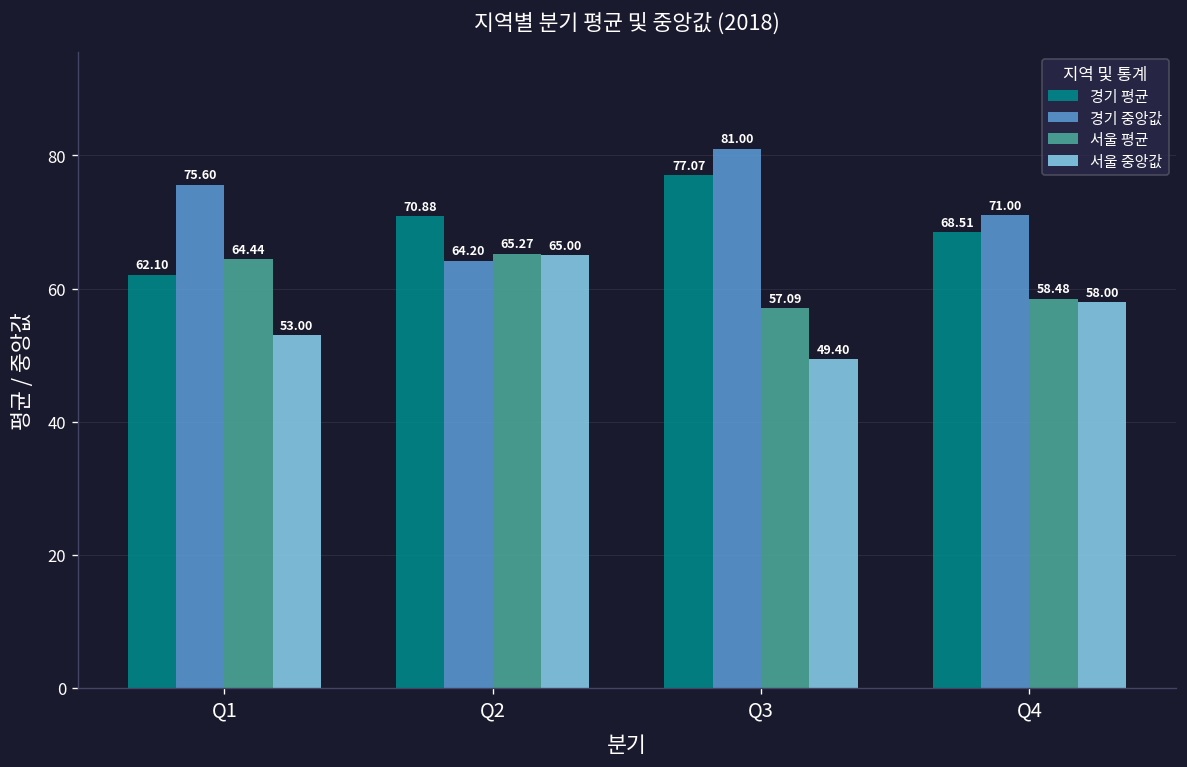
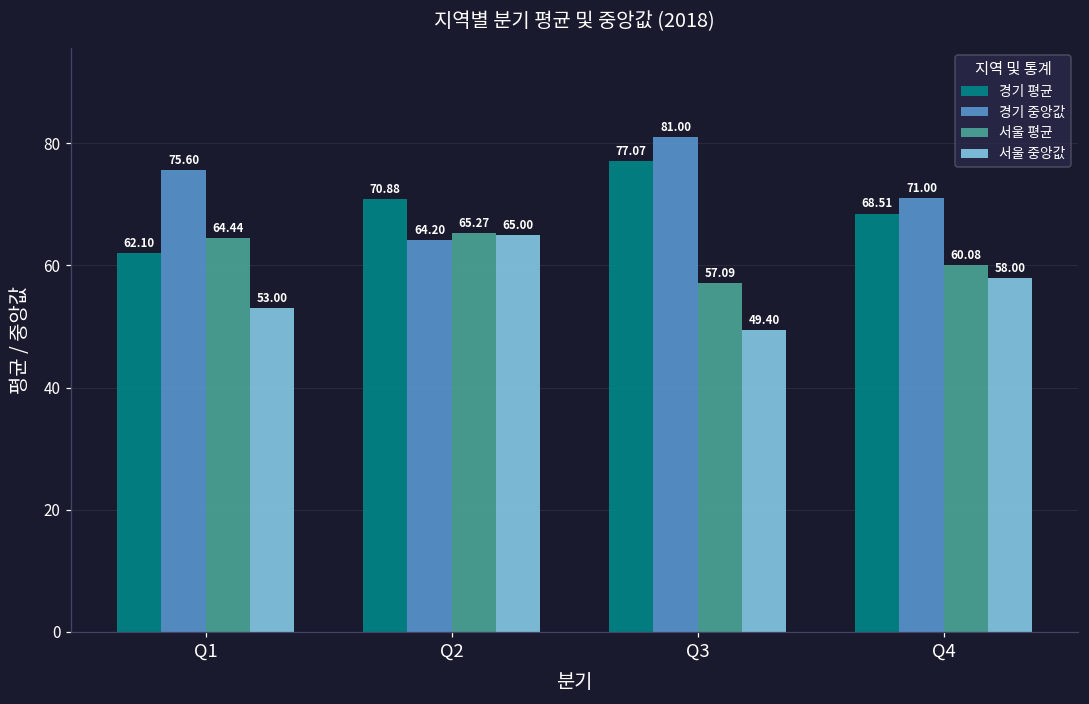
서울 평균, Q4: 58.48 -> 60.08
